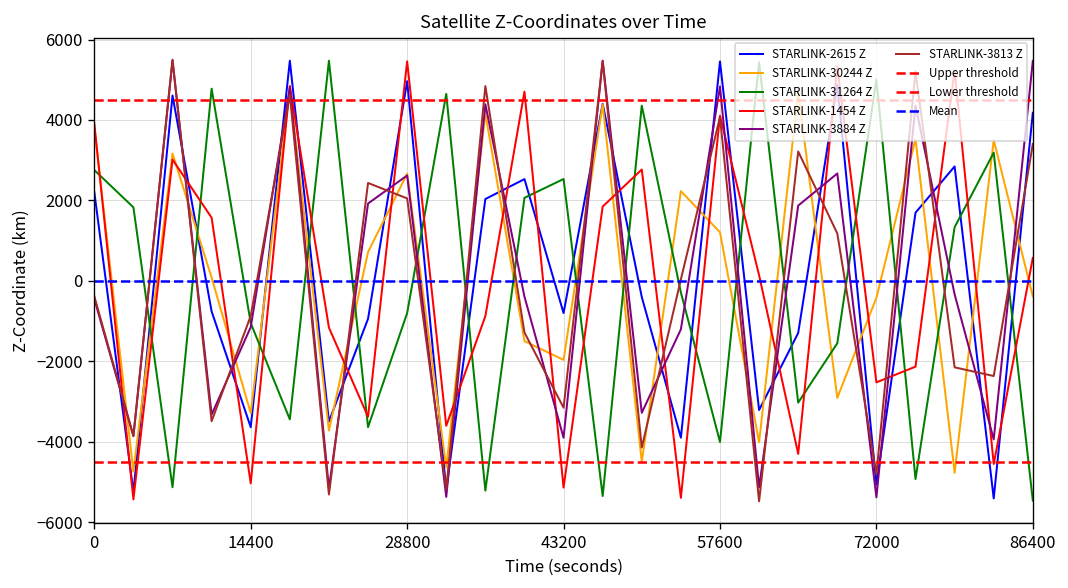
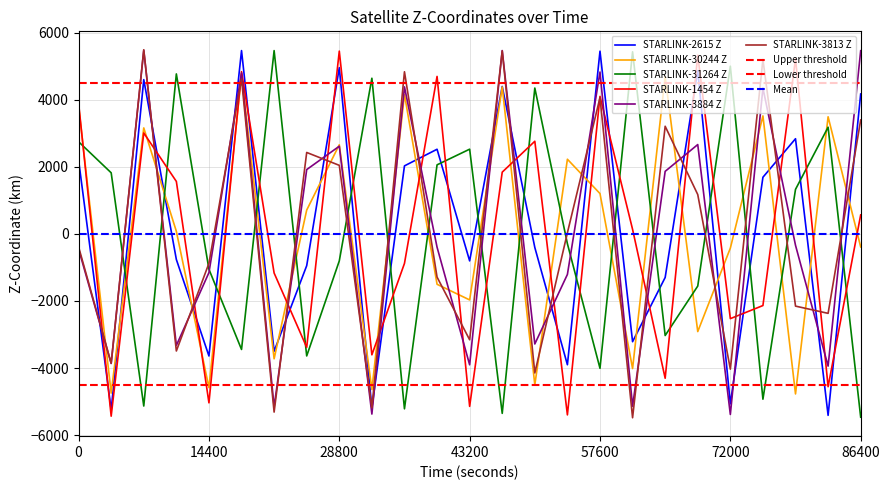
STARLINK-30244 Z, 14400: -3300 -> -4600
STARLINK-3813 Z, 72000: -4800 -> -4000
